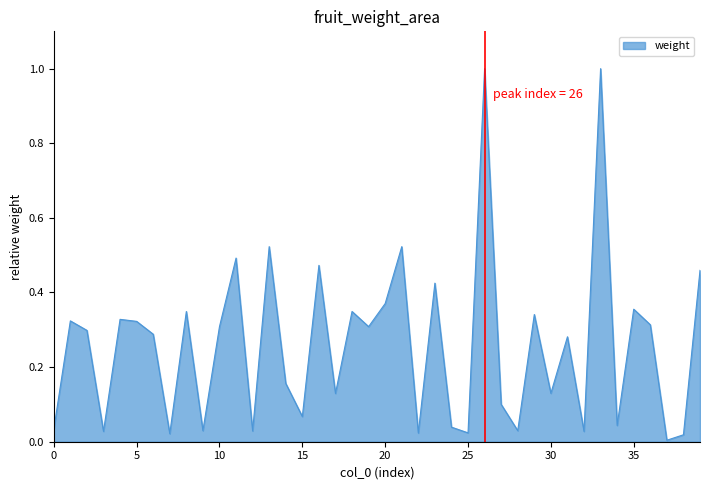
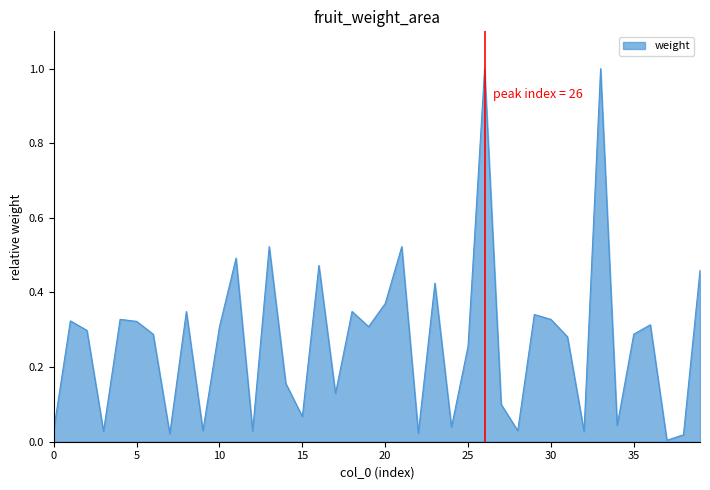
25: 0.02 -> 0.26
30: 0.13 -> 0.33
35: 0.36 -> 0.29
